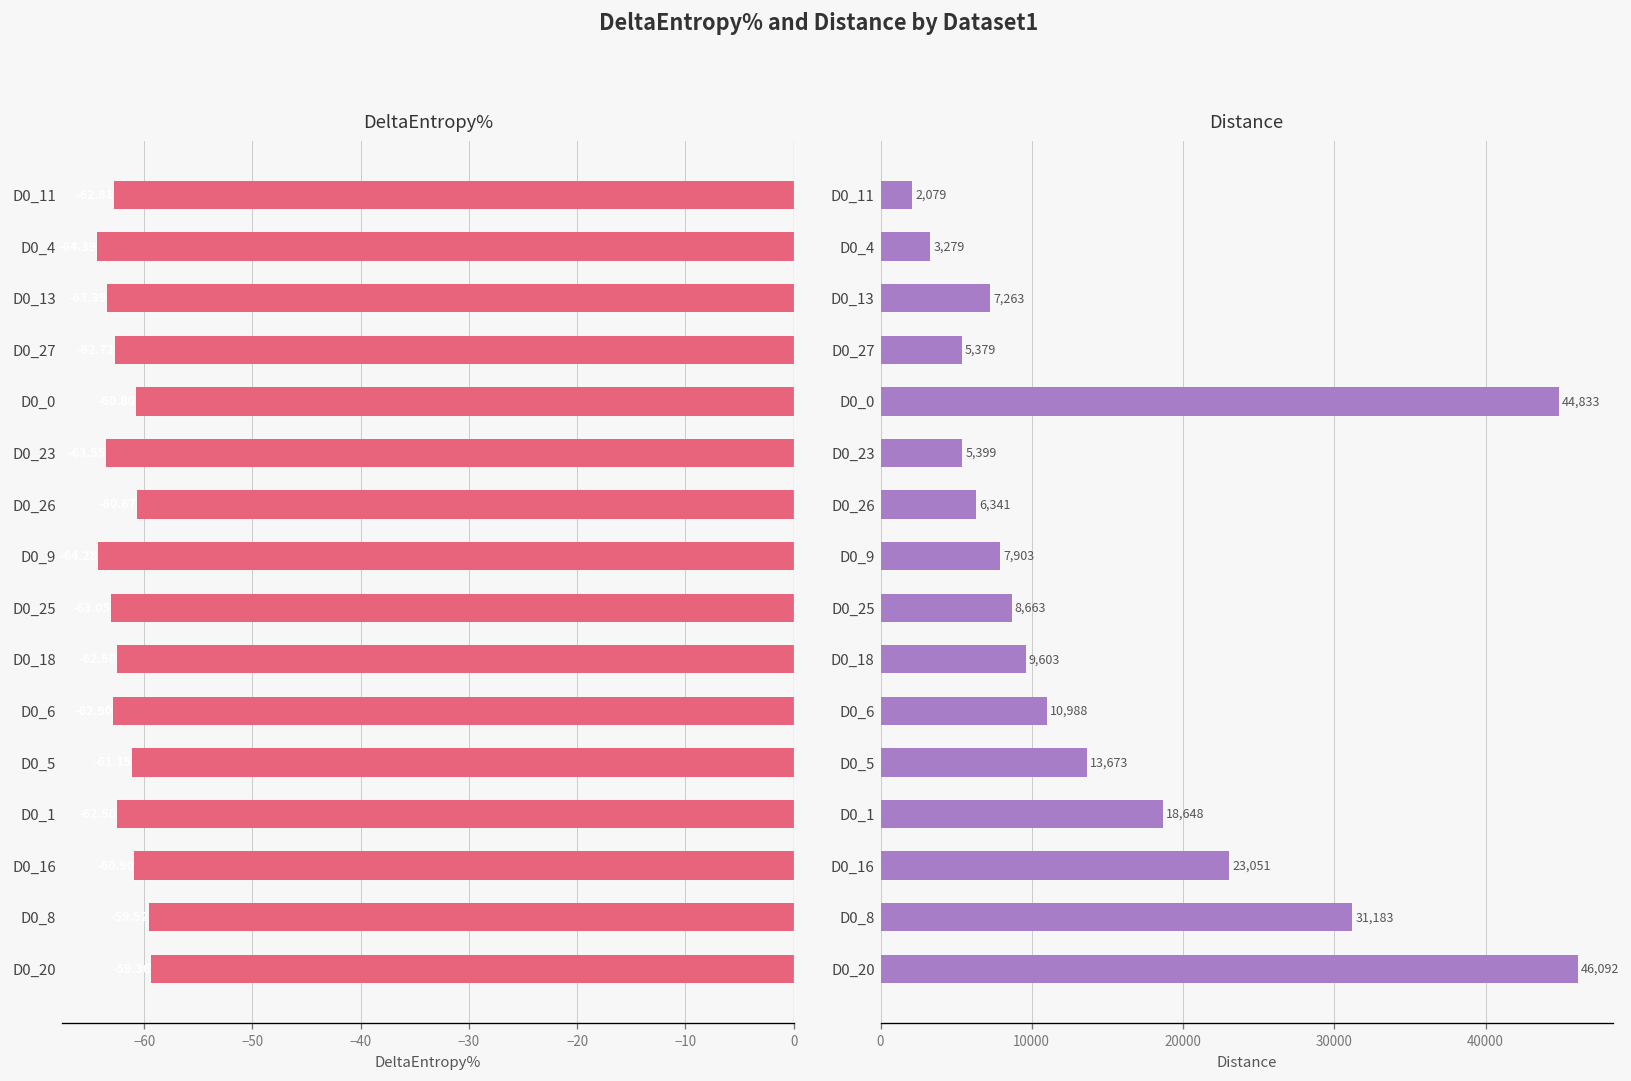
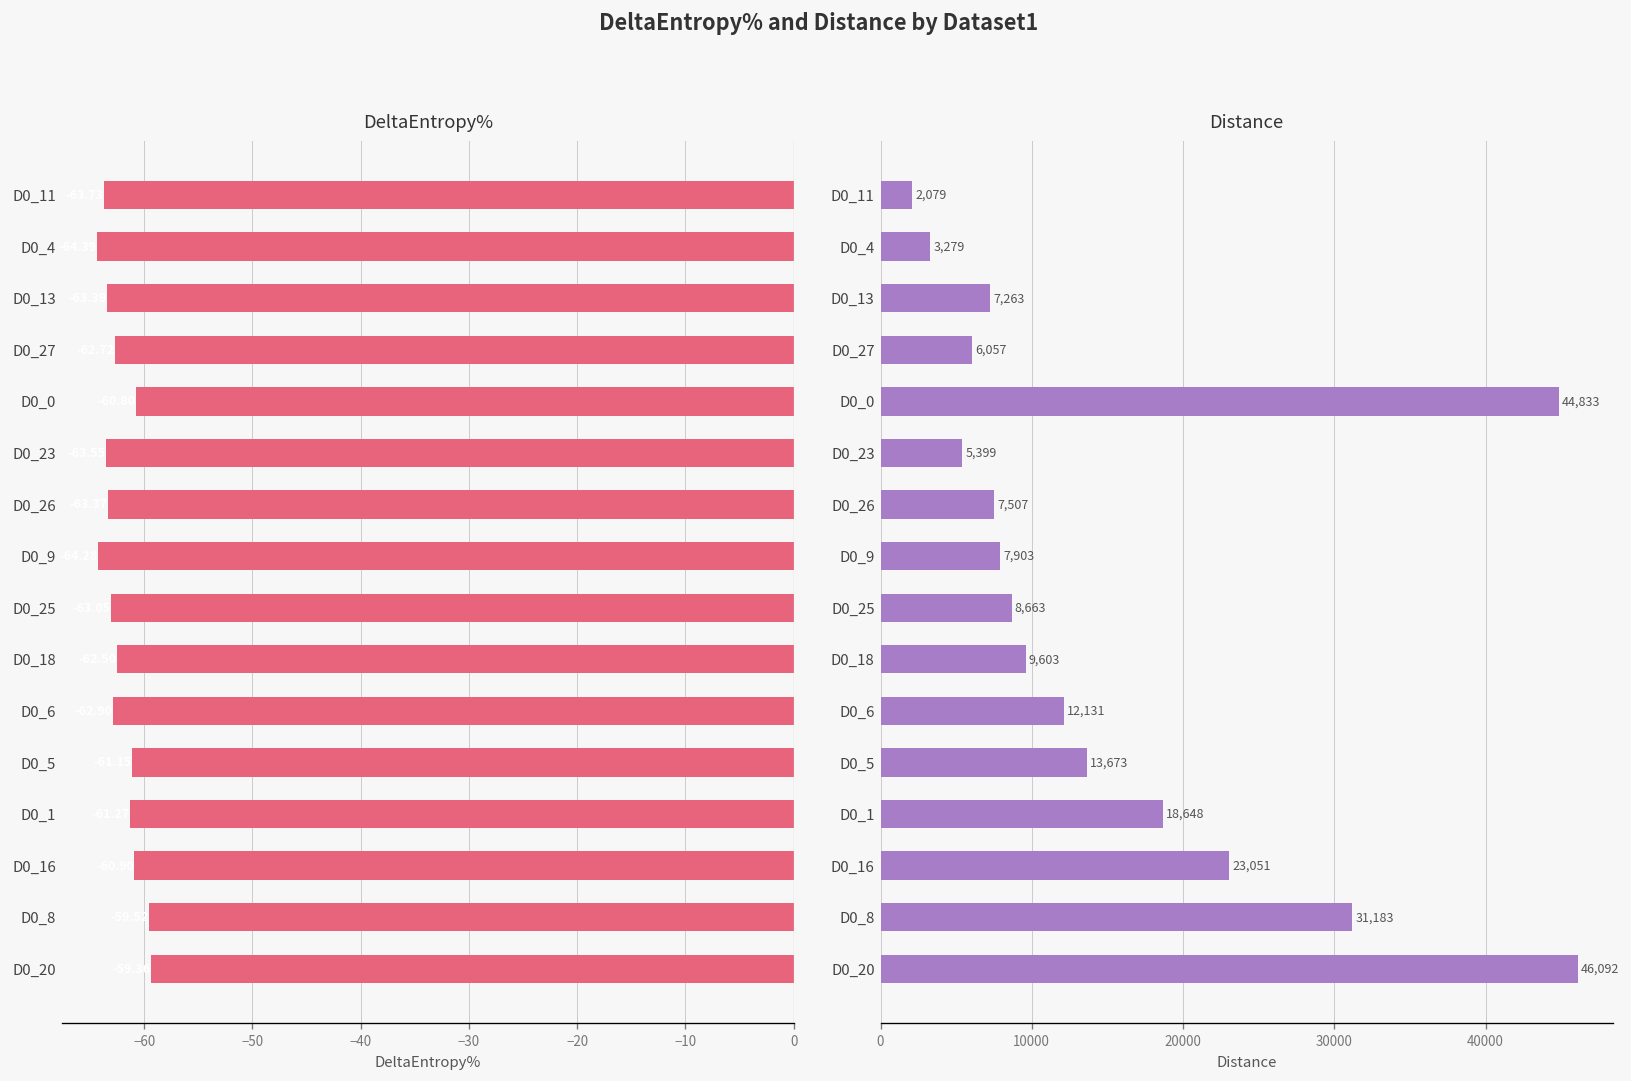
DeltaEntropy%, D0_11: -63 -> -64
DeltaEntropy%, D0_26: -61 -> -63
DeltaEntropy%, D0_1: -63 -> -61
Distance, D0_27: 5,379 -> 6,057
Distance, D0_26: 6,341 -> 7,507
Distance, D0_6: 10,988 -> 12,131
